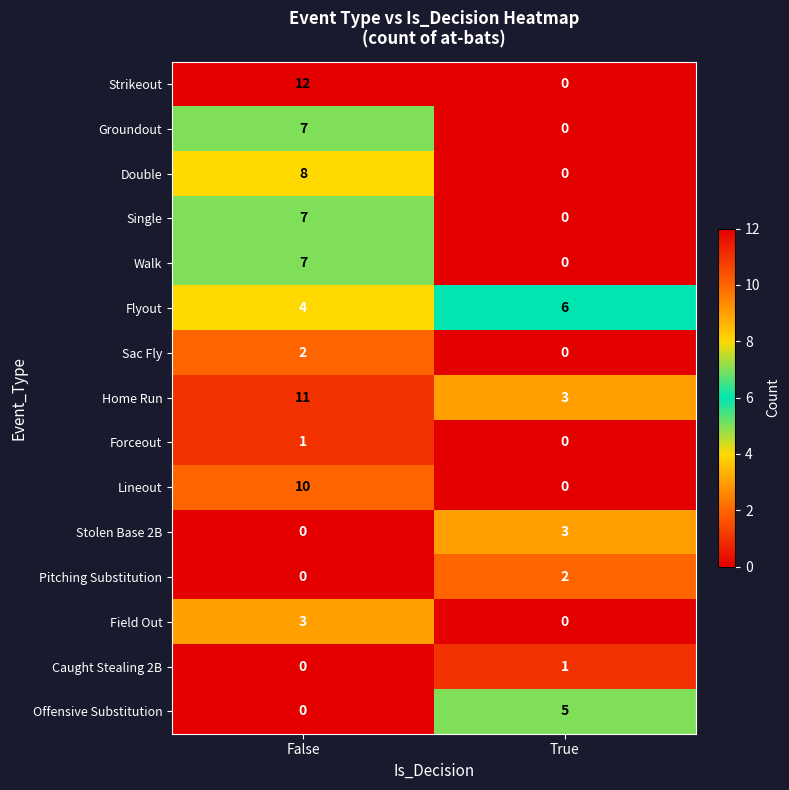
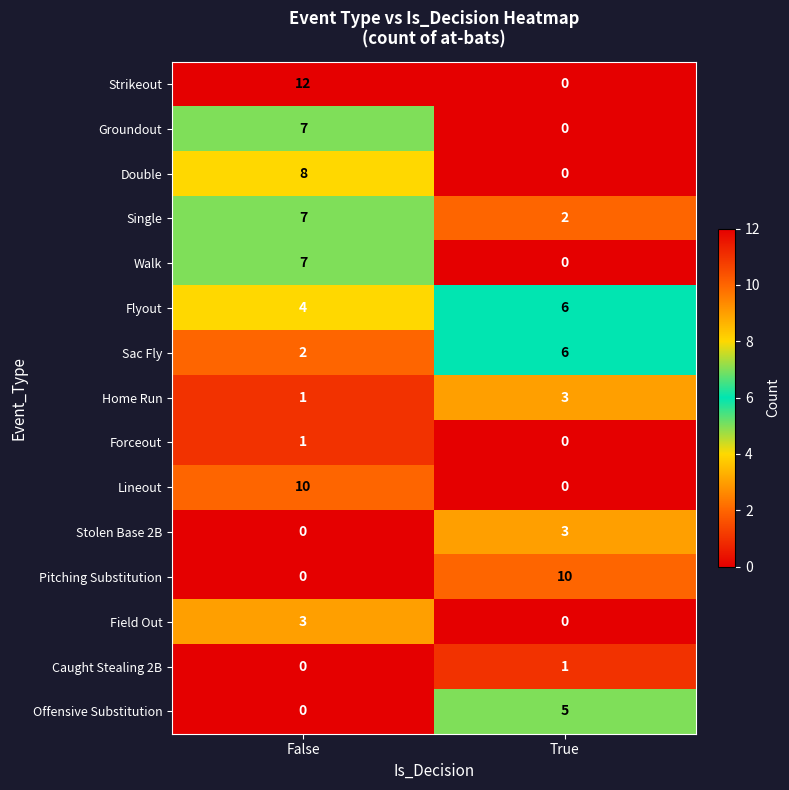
Single, True: 0 -> 2
Sac Fly, True: 0 -> 6
Home Run, False: 11 -> 1
Pitching Substitution, True: 2 -> 10
